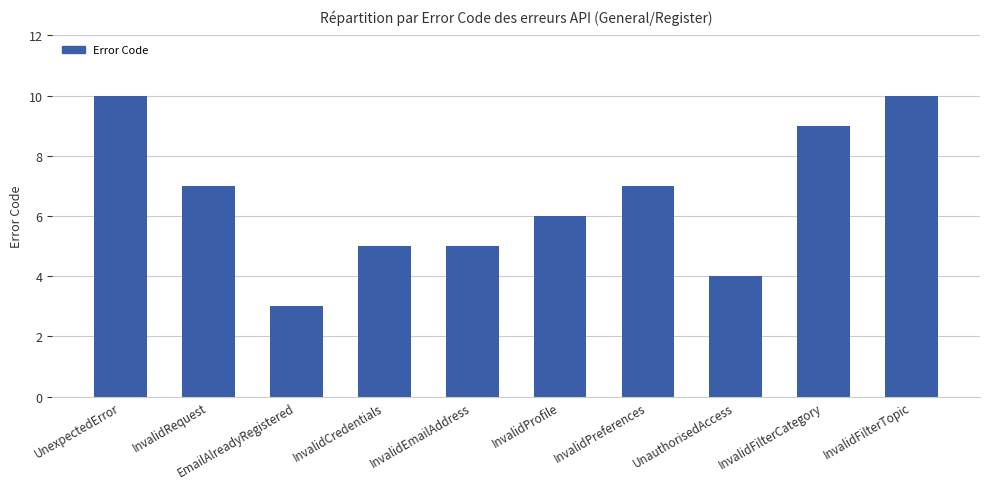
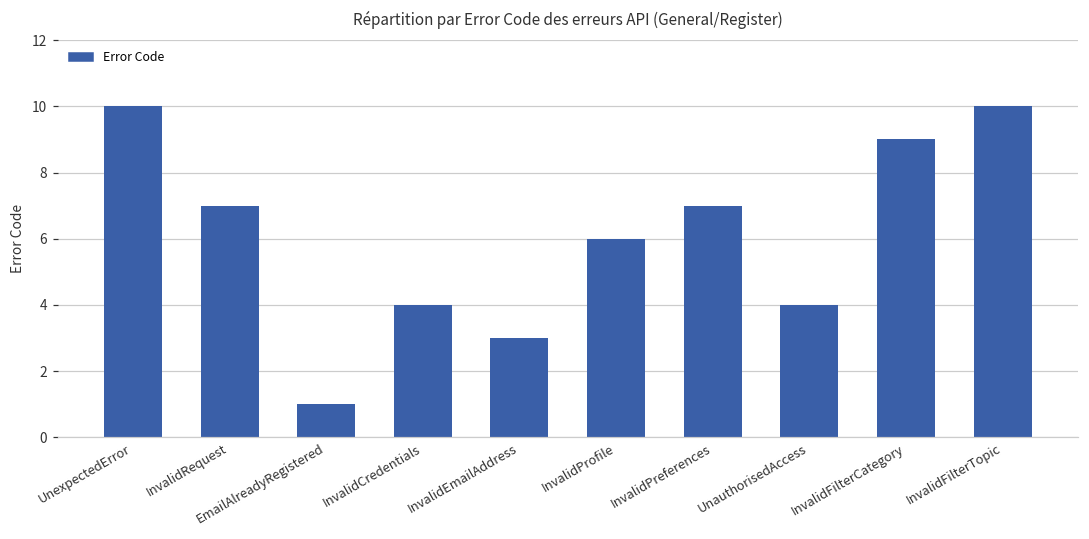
EmailAlreadyRegistered: 3 -> 1
InvalidCredentials: 5 -> 4
InvalidEmailAddress: 5 -> 3
